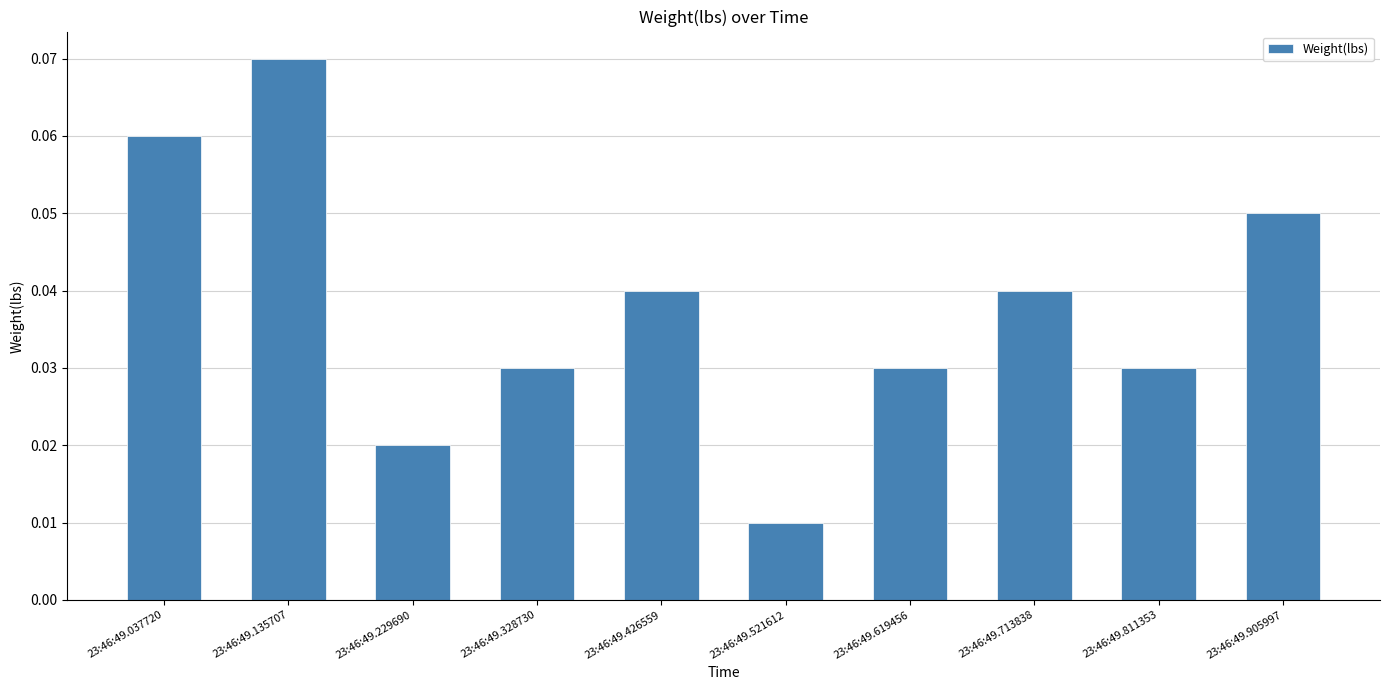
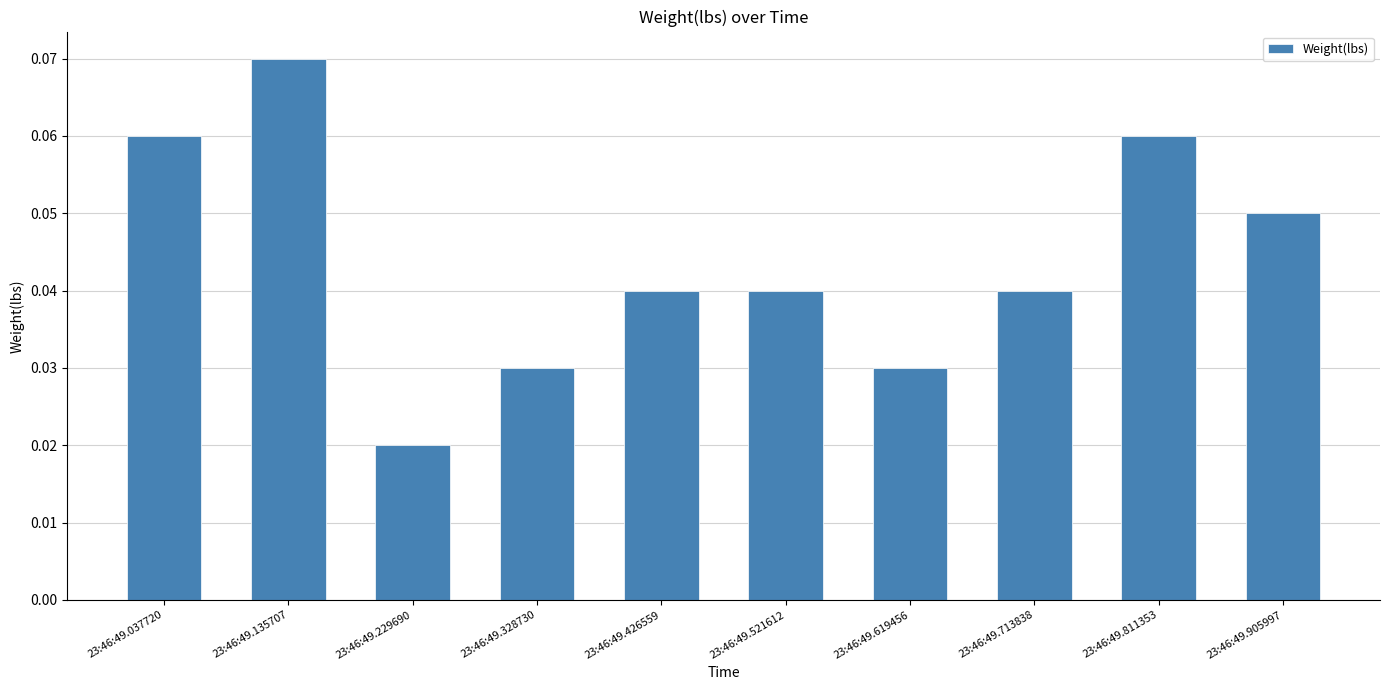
23:46:49.521612: 0.01 -> 0.04
23:46:49.811353: 0.03 -> 0.06
